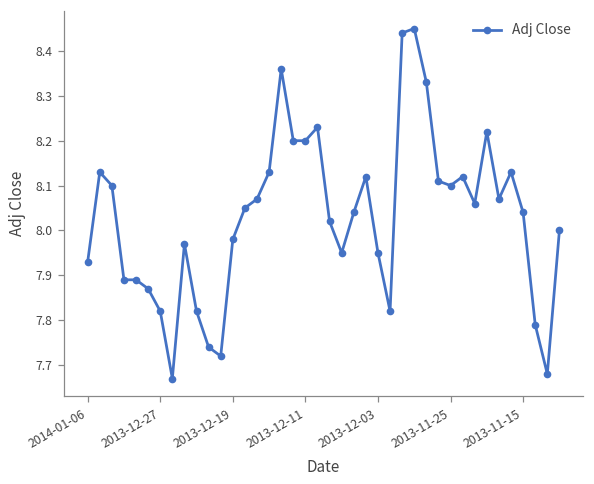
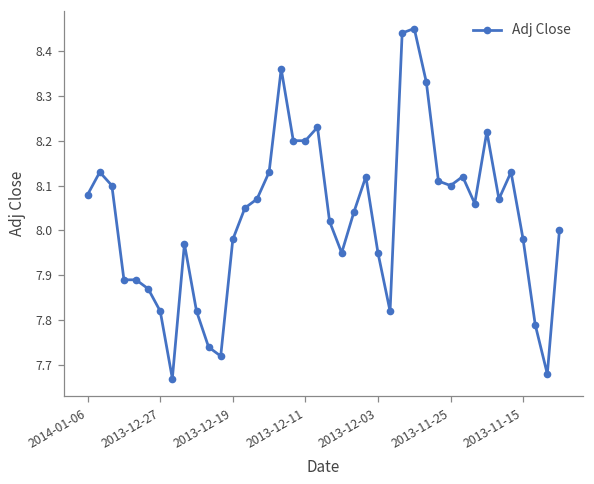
2014-01-06: 7.93 -> 8.08
2013-11-15: 8.04 -> 7.98
